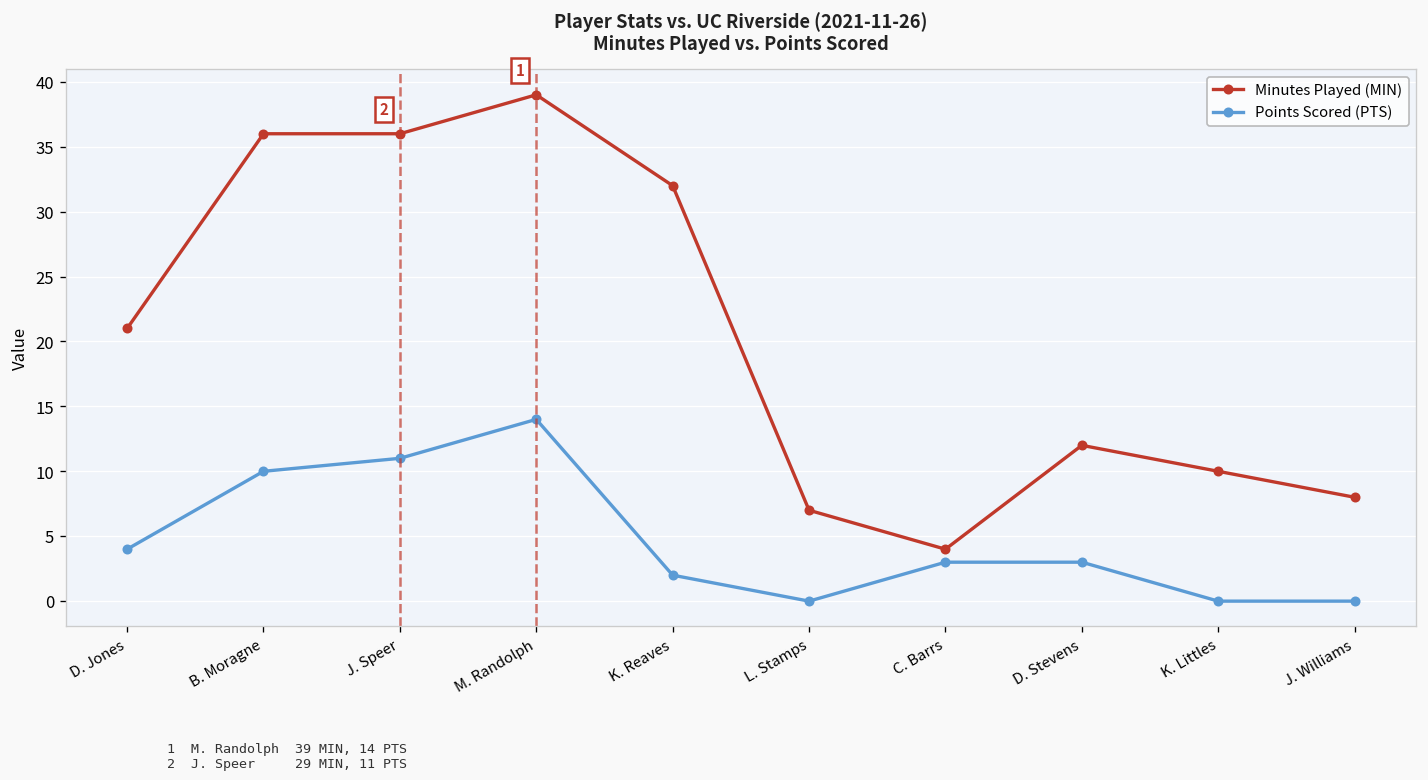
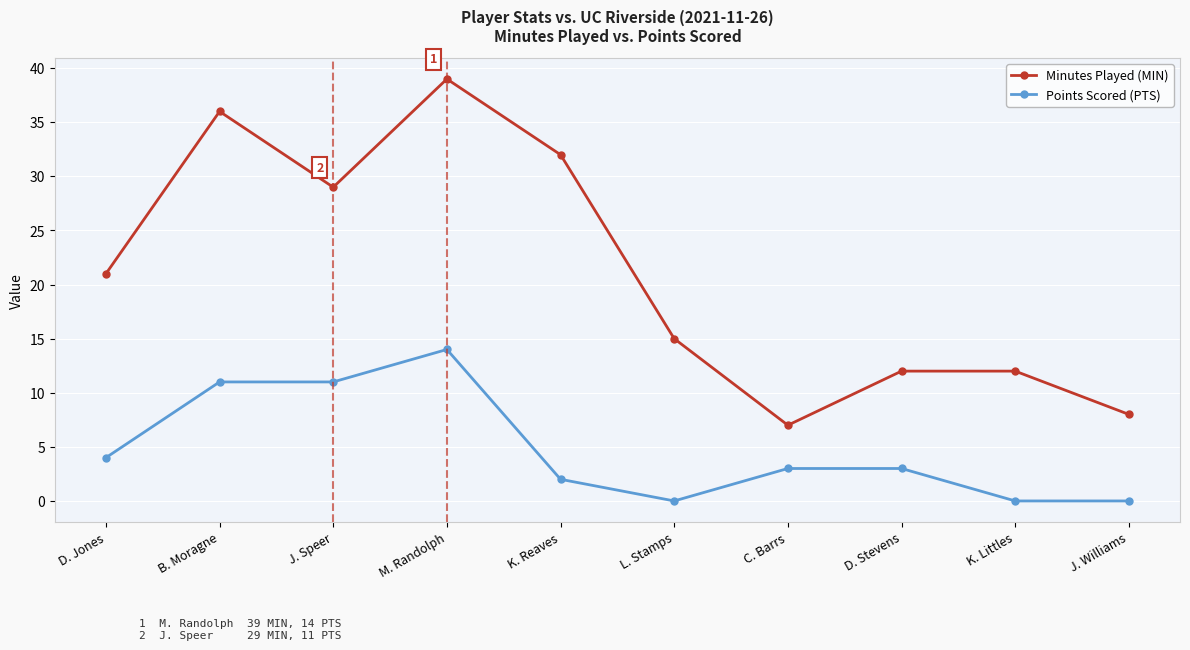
Points Scored (PTS), B. Moragne: 10 -> 11
Minutes Played (MIN), J. Speer: 36 -> 29
Minutes Played (MIN), L. Stamps: 7 -> 15
Minutes Played (MIN), C. Barrs: 4 -> 7
Minutes Played (MIN), K. Littles: 10 -> 12
